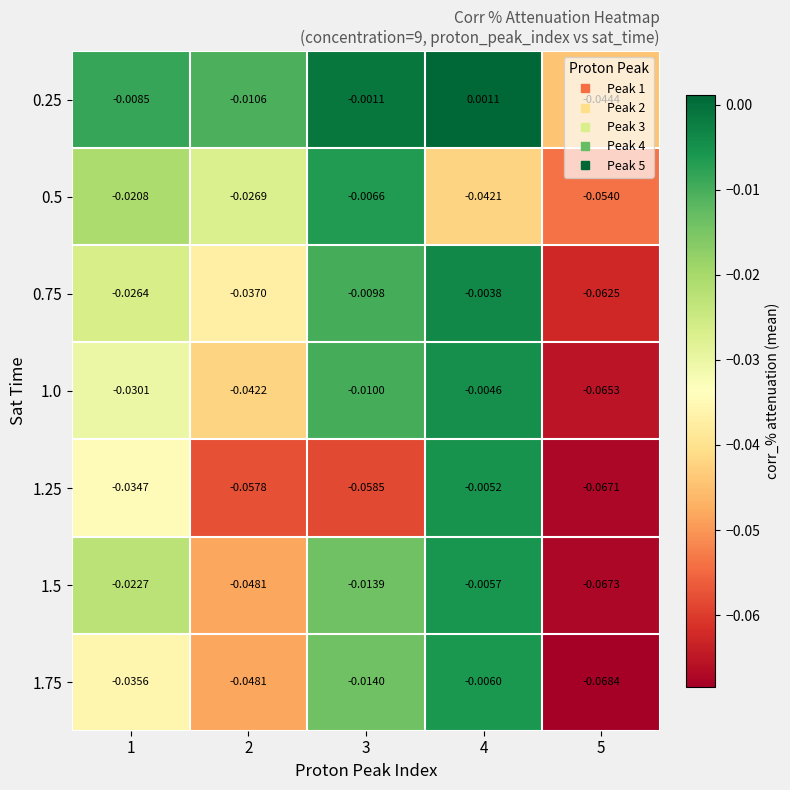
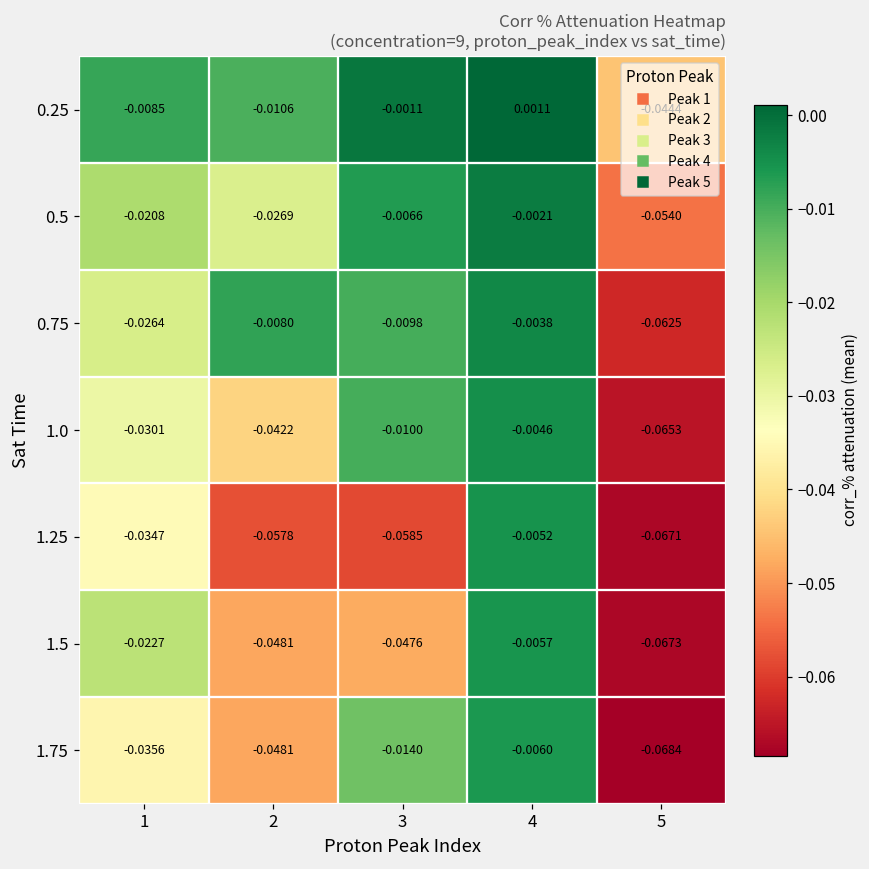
0.5, 4: -0.0421 -> -0.0021
0.75, 2: -0.0370 -> -0.0080
1.5, 3: -0.0139 -> -0.0476
